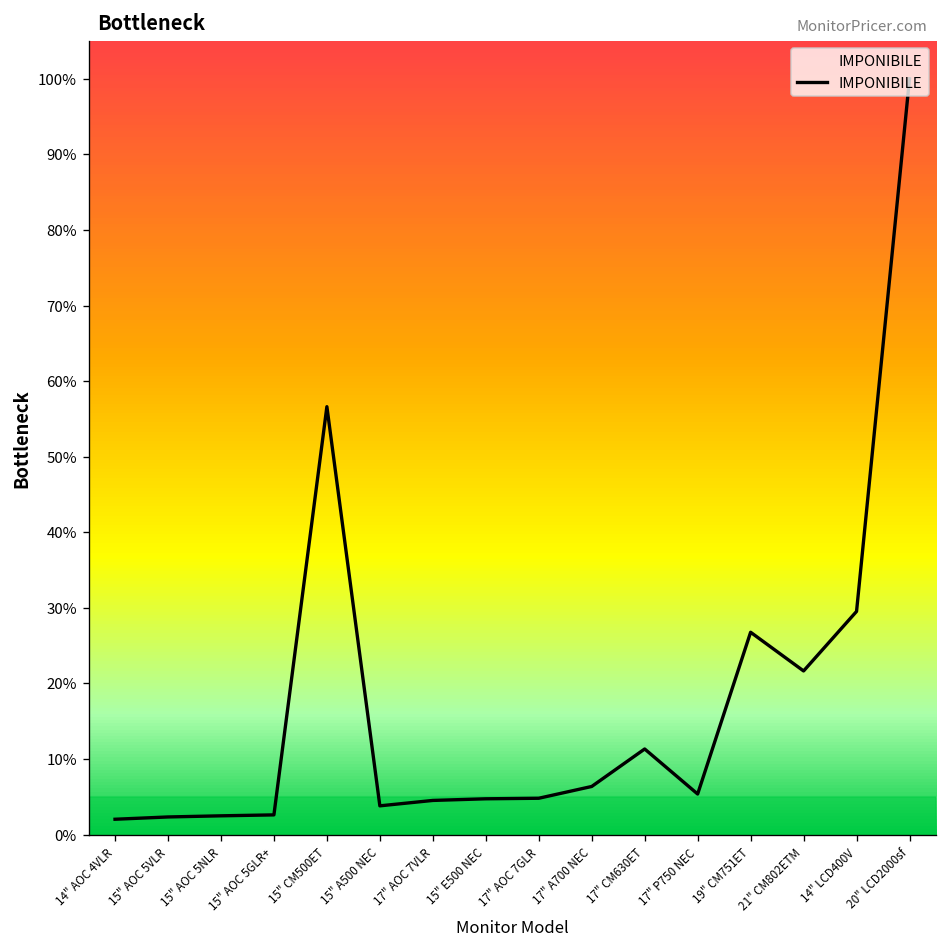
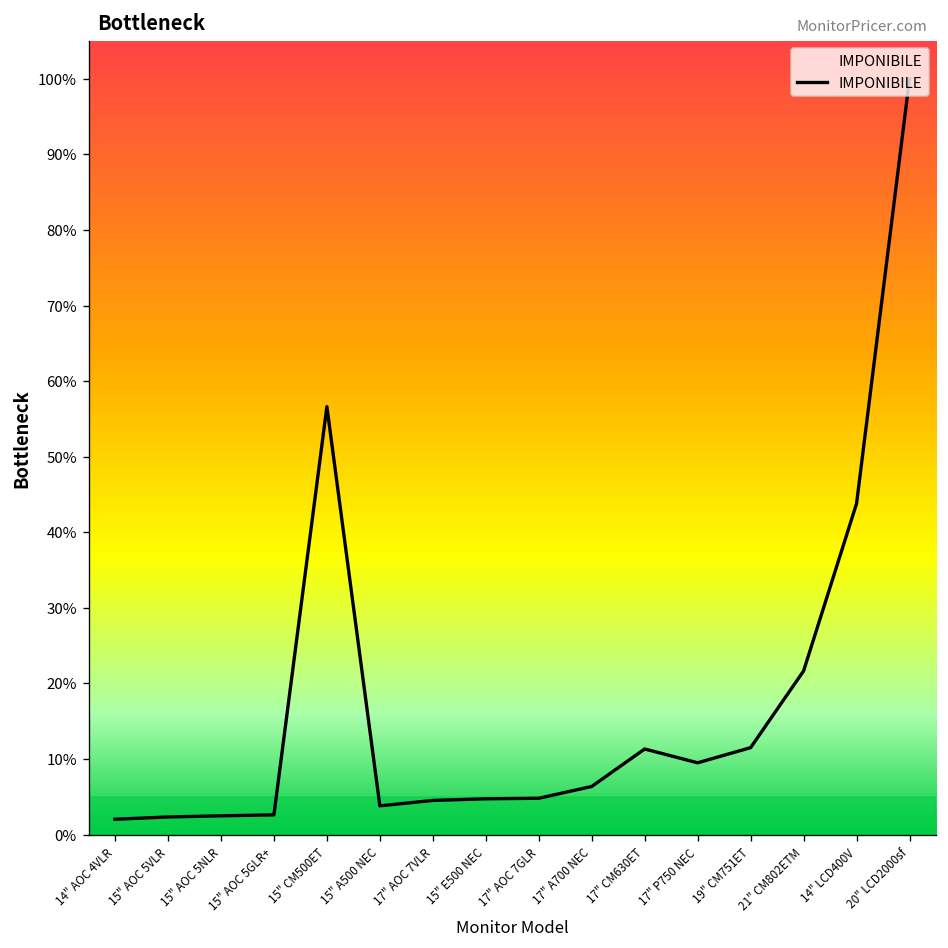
17" P750 NEC: 5% -> 9%
19" CM751ET: 27% -> 12%
14" LCD400V: 30% -> 44%
